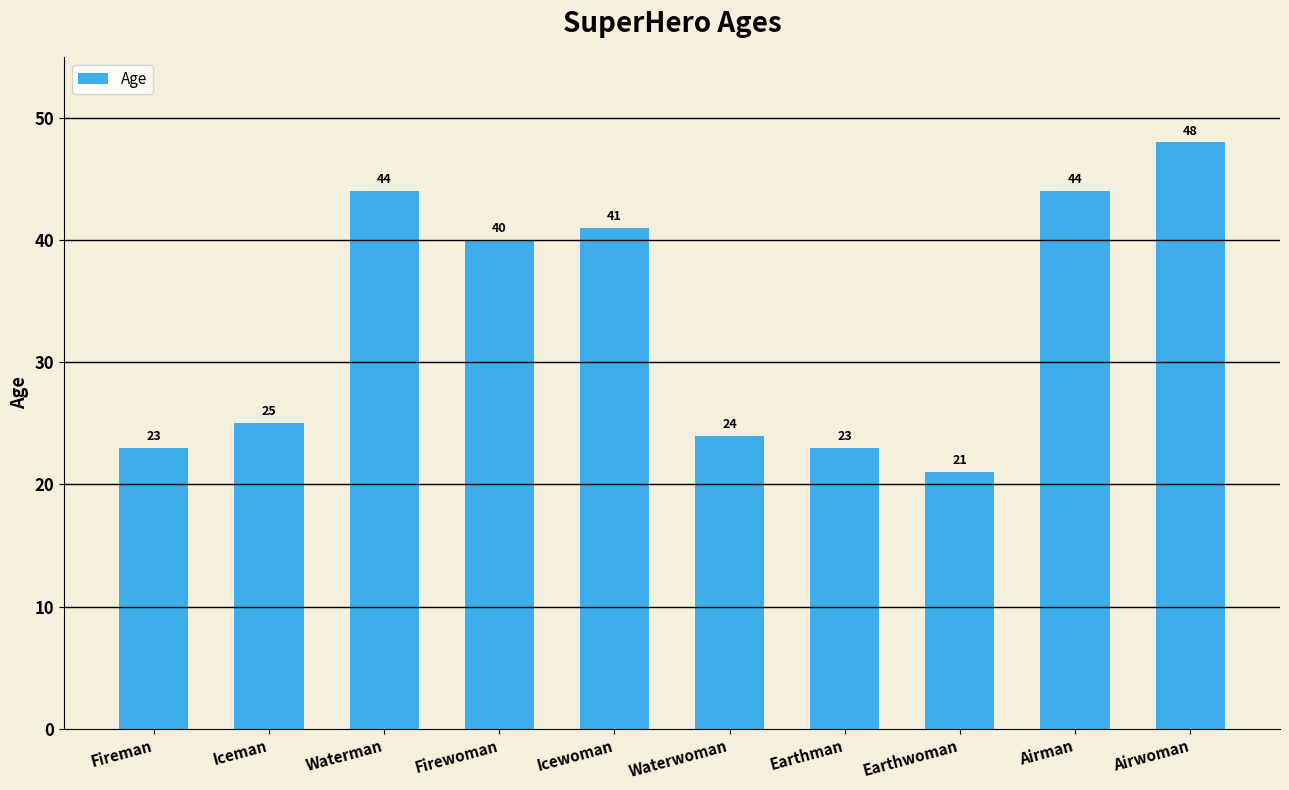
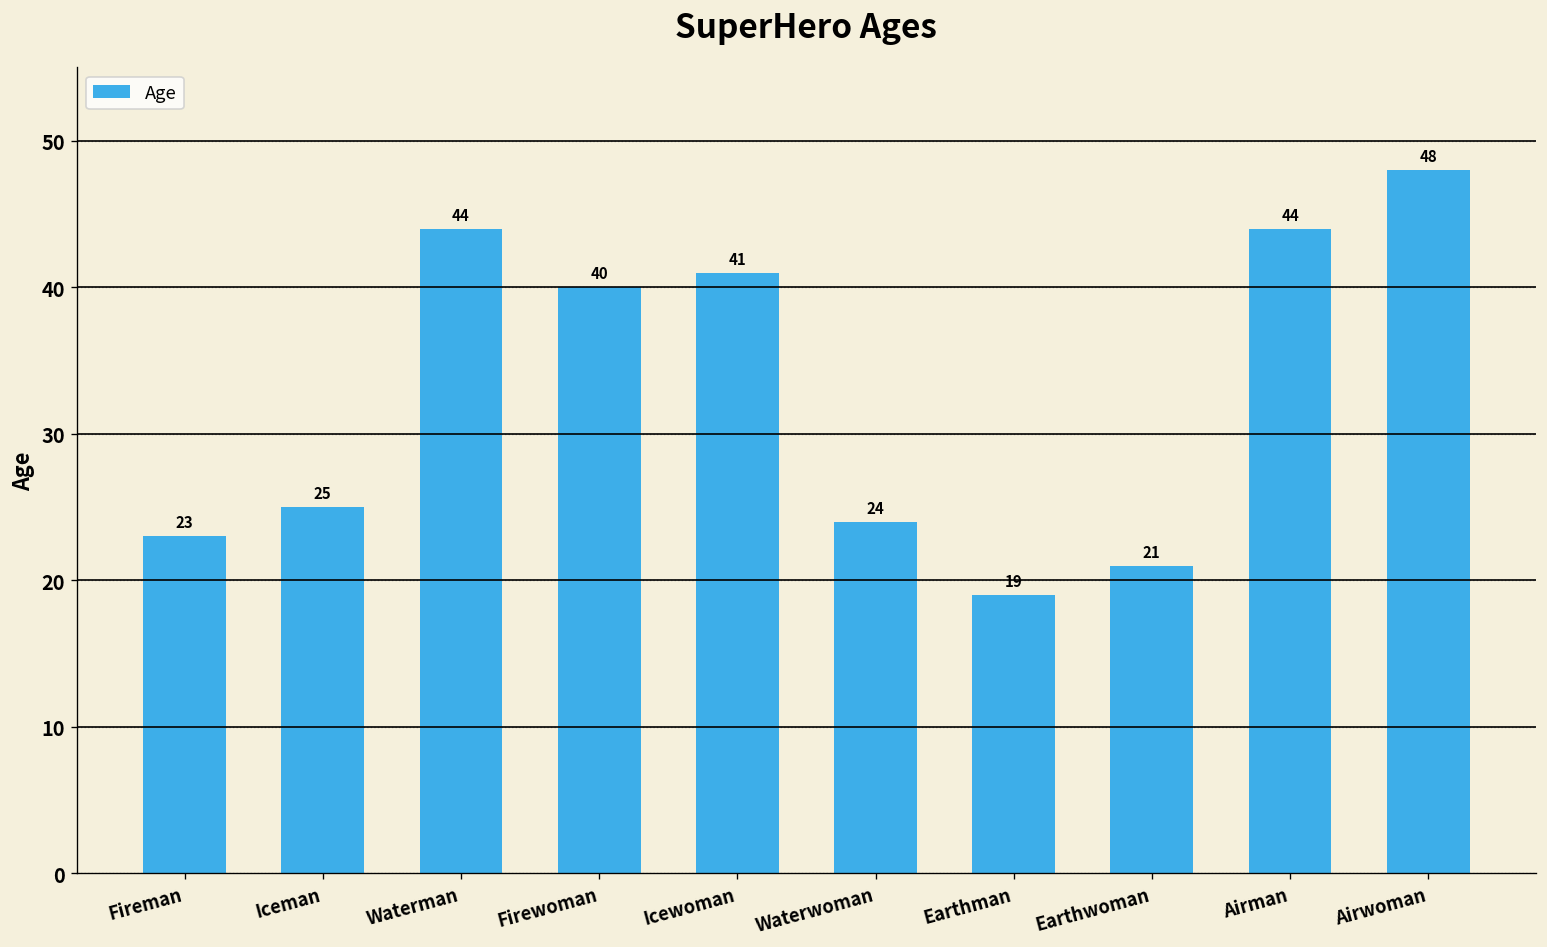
Earthman: 23 -> 19
